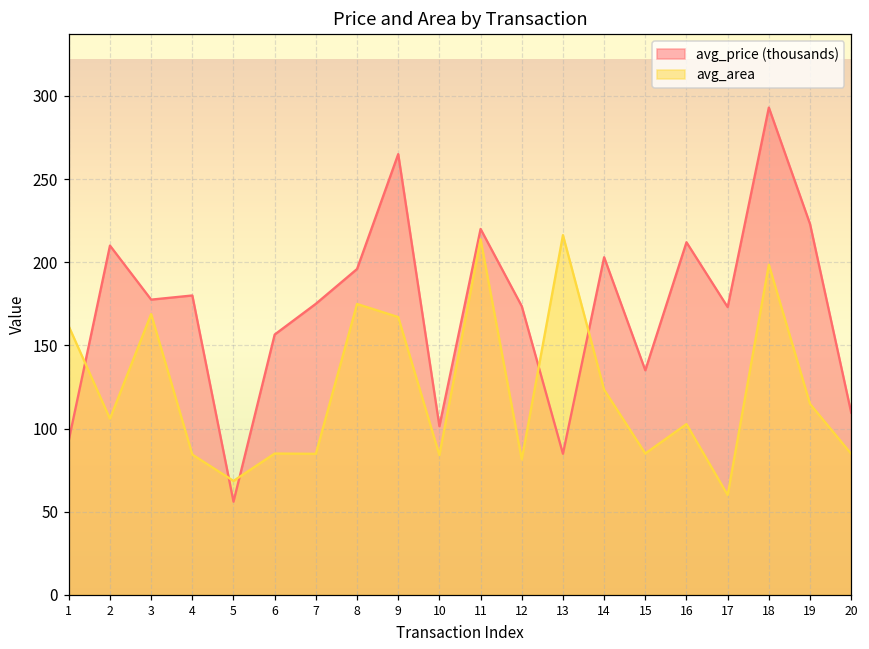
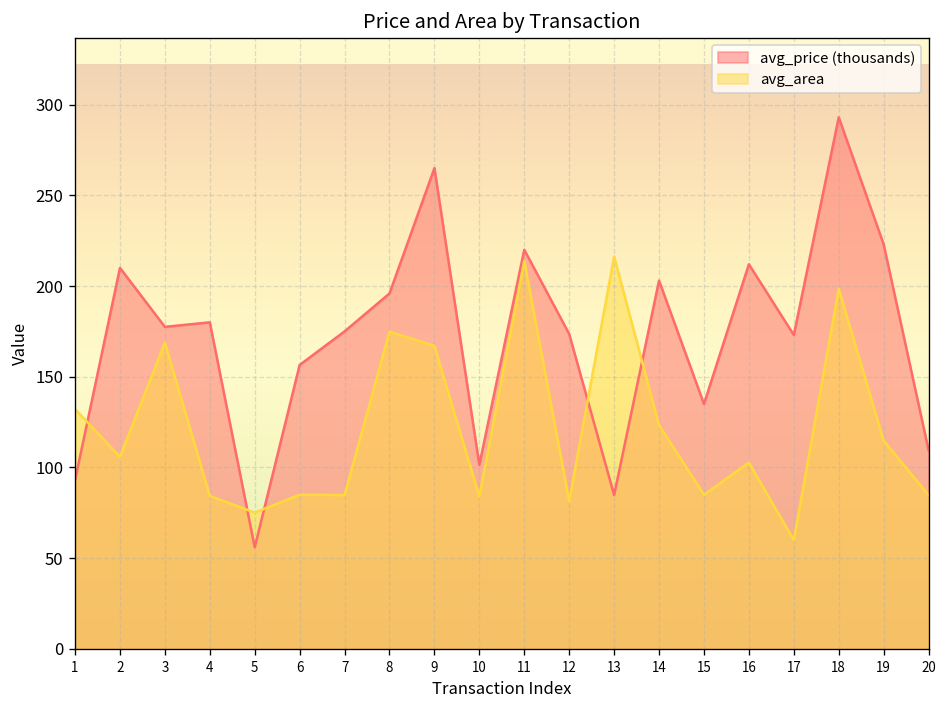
avg_area, 1: 161 -> 132
avg_area, 5: 68 -> 75
